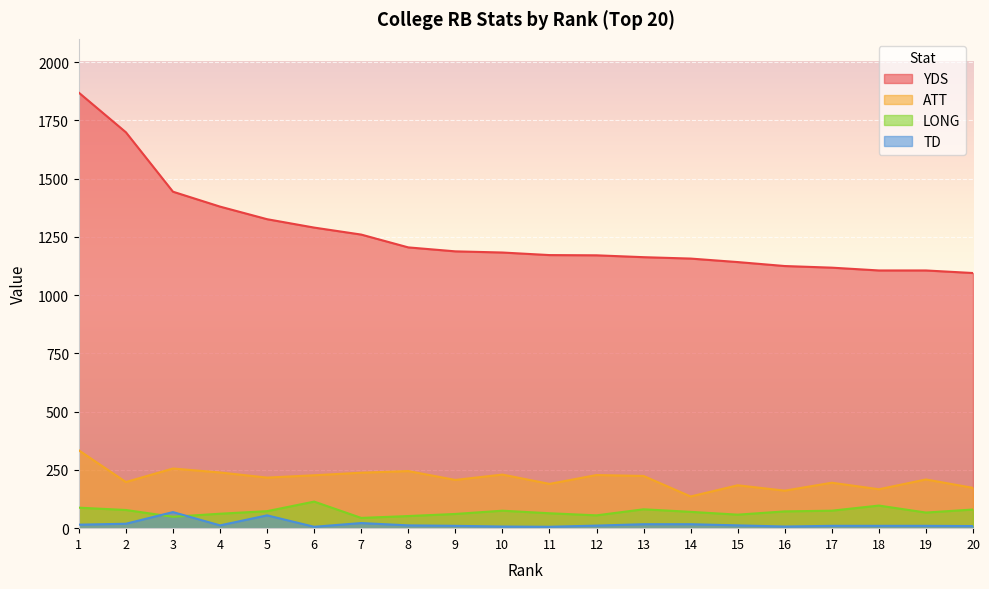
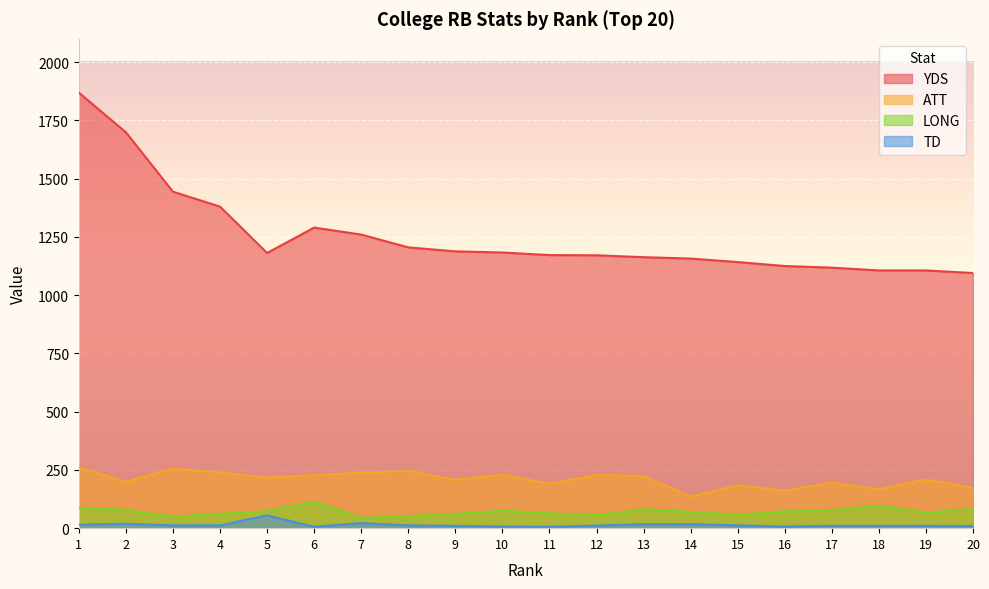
ATT, 1: 330 -> 260
TD, 3: 70 -> 10
YDS, 5: 1330 -> 1180
